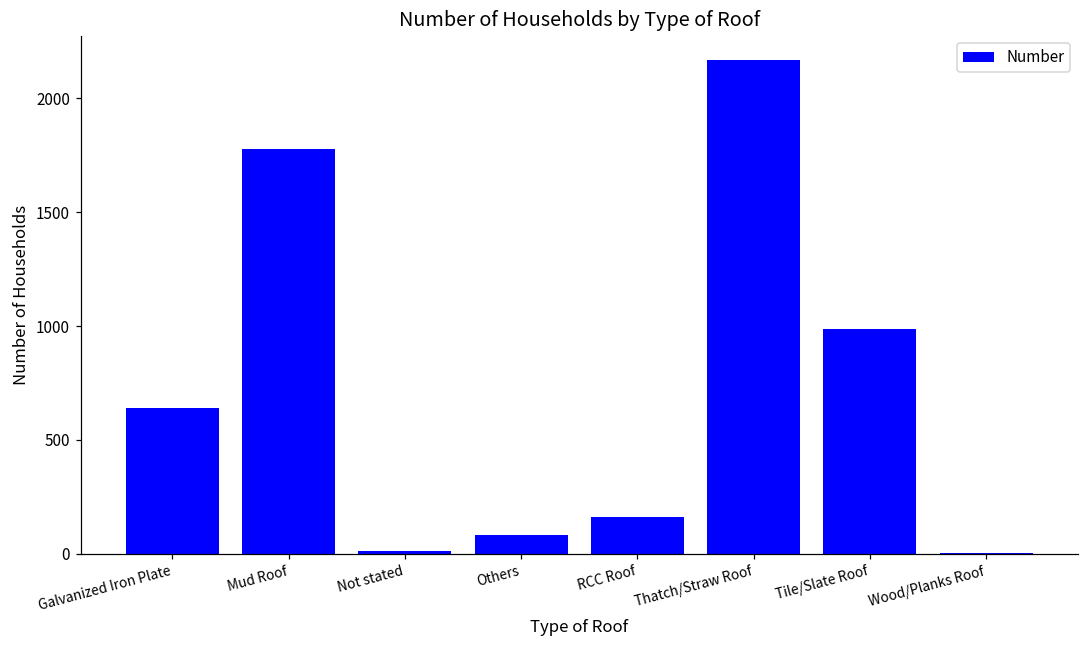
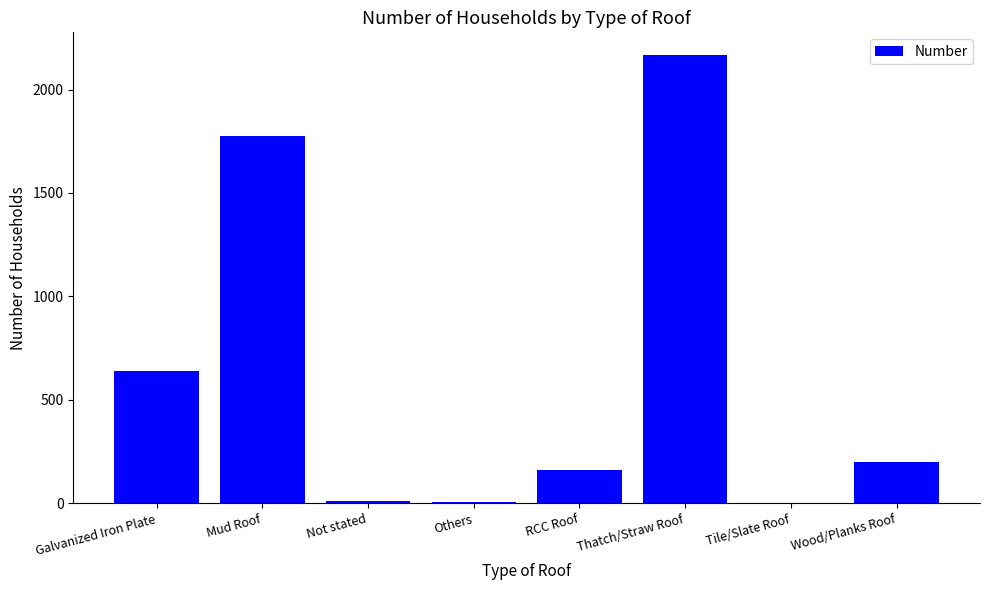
Others: 80 -> 0
Tile/Slate Roof: 990 -> 0
Wood/Planks Roof: 0 -> 200
